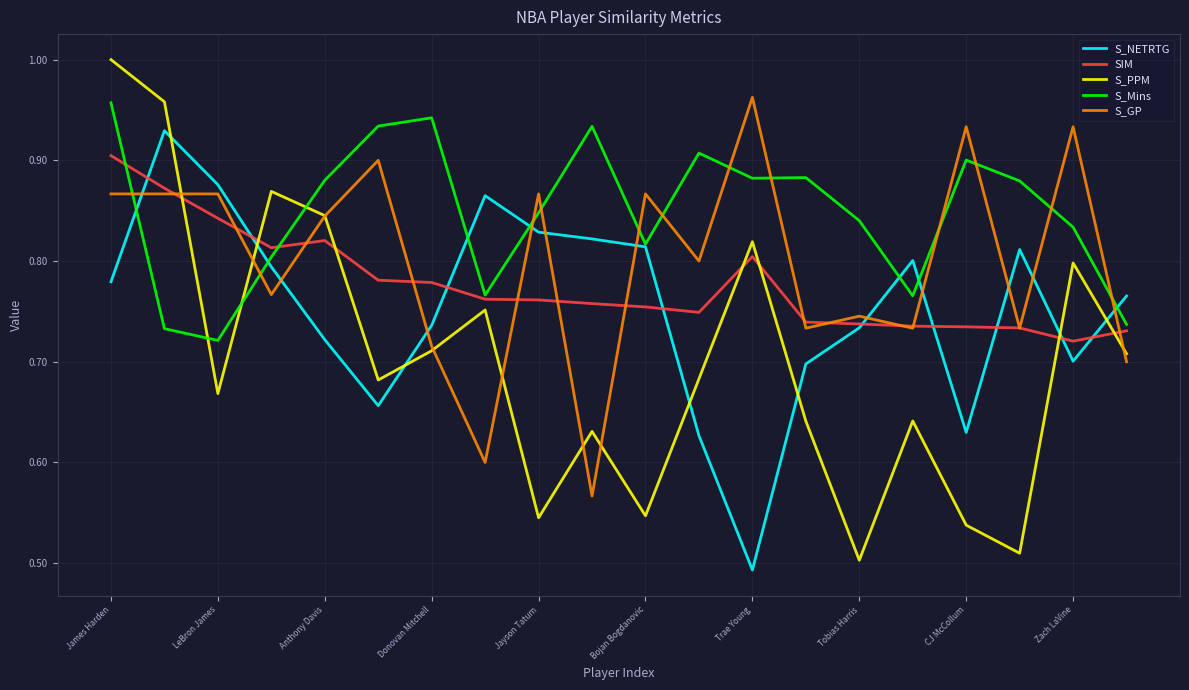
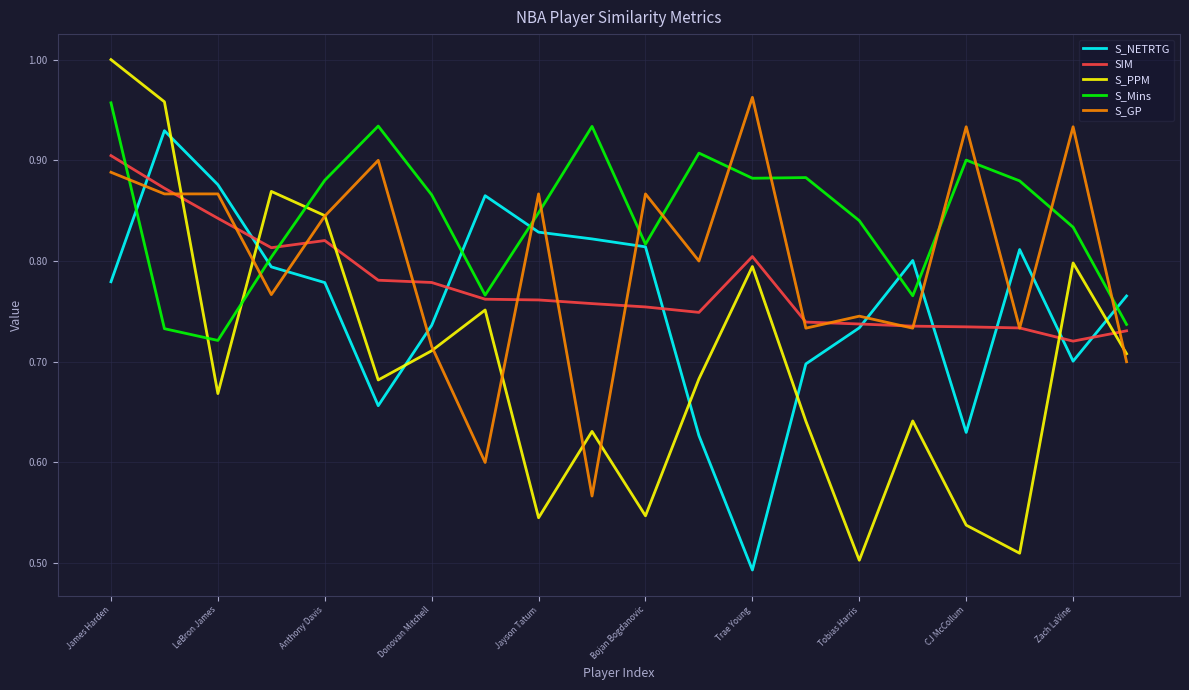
S_GP, James Harden: 0.867 -> 0.888
S_NETRTG, Anthony Davis: 0.722 -> 0.779
S_Mins, Donovan Mitchell: 0.942 -> 0.866
S_PPM, Trae Young: 0.819 -> 0.795
